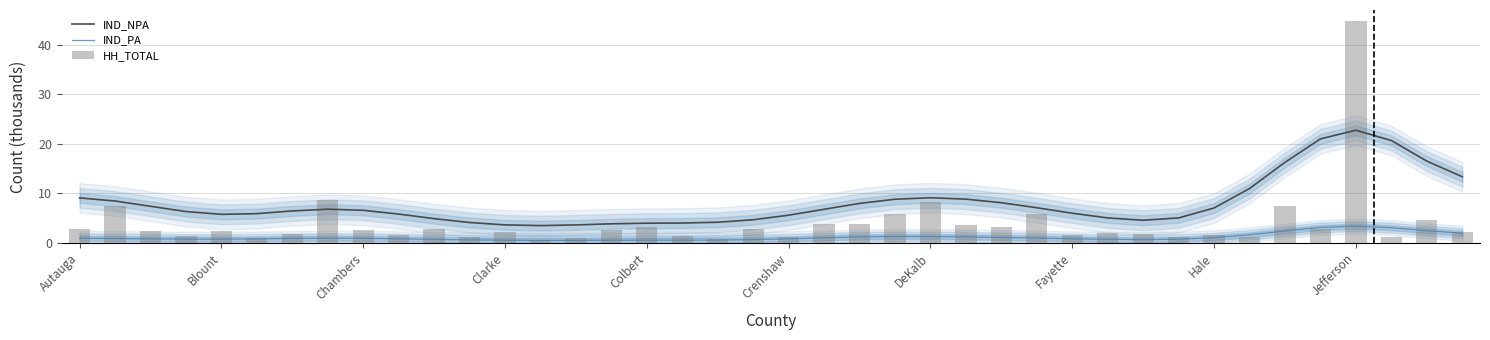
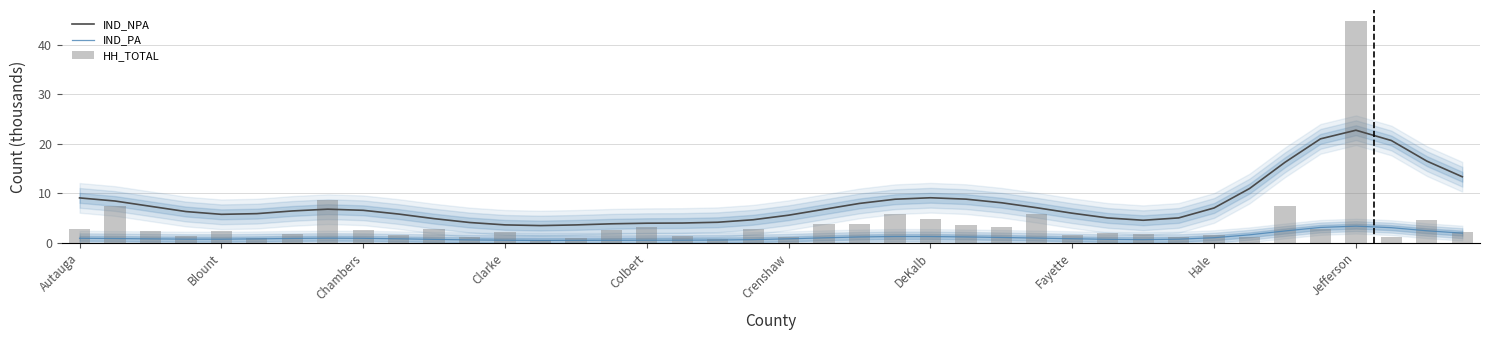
HH_TOTAL, DeKalb: 8 -> 5
